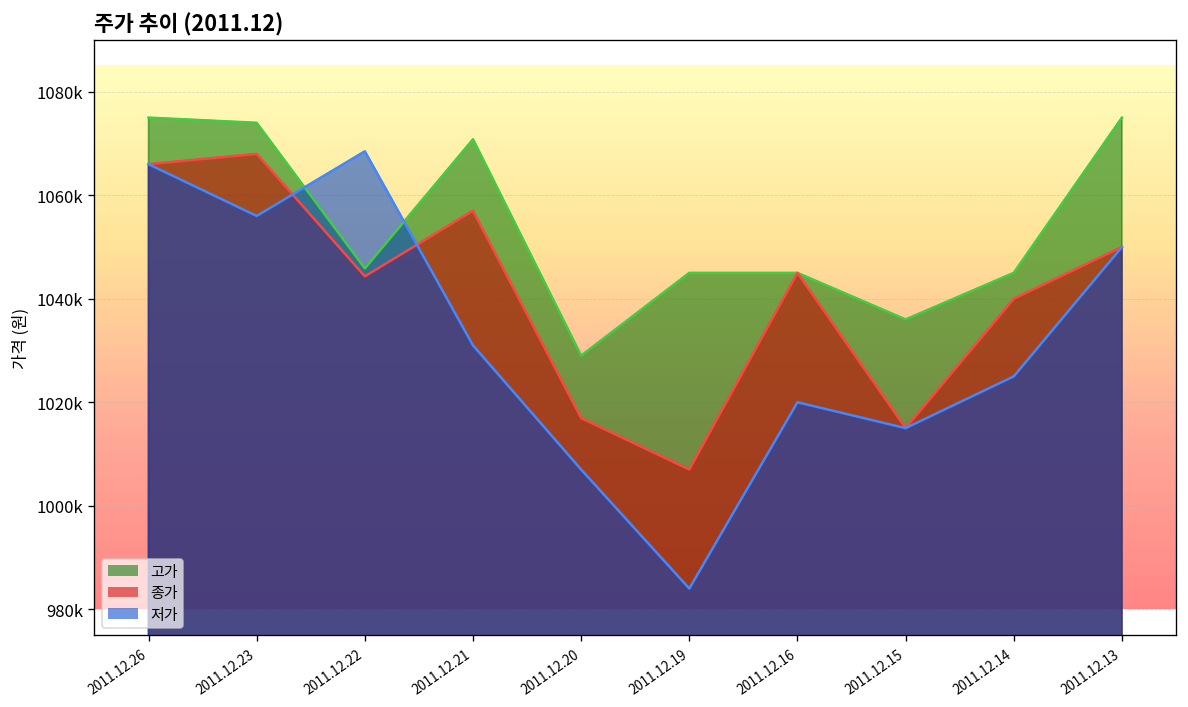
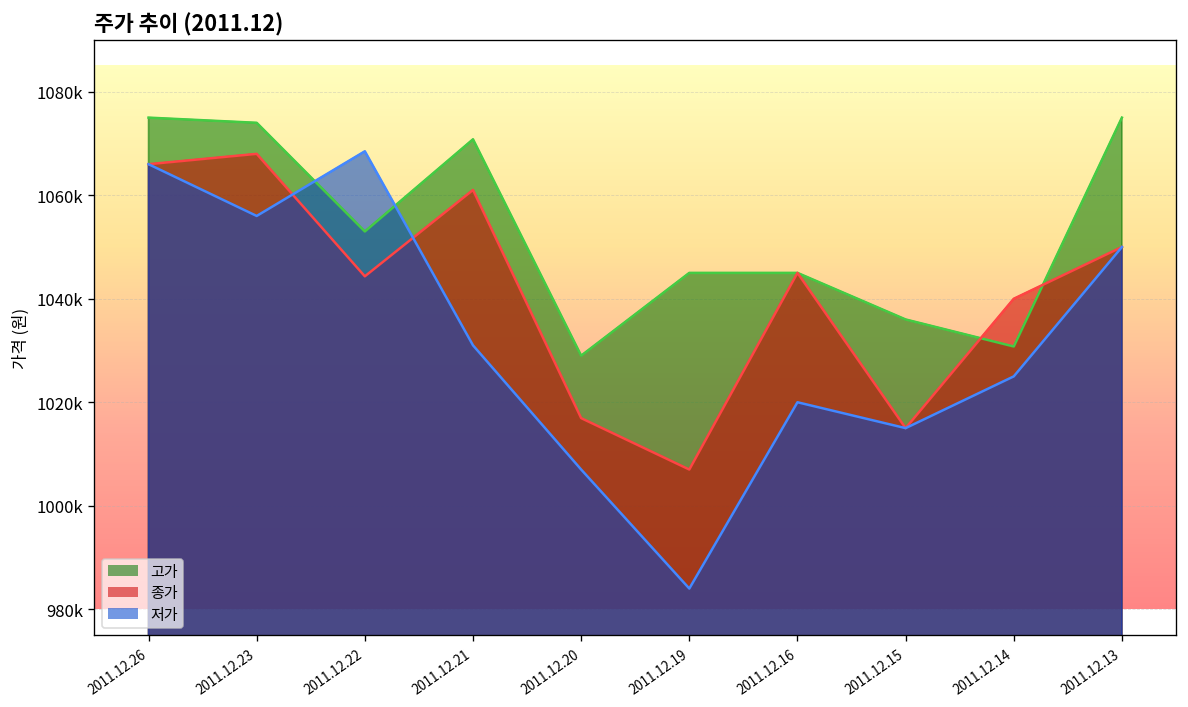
고가, 2011.12.22: 1046000 -> 1053000
종가, 2011.12.21: 1057000 -> 1061000
고가, 2011.12.14: 1045000 -> 1031000
